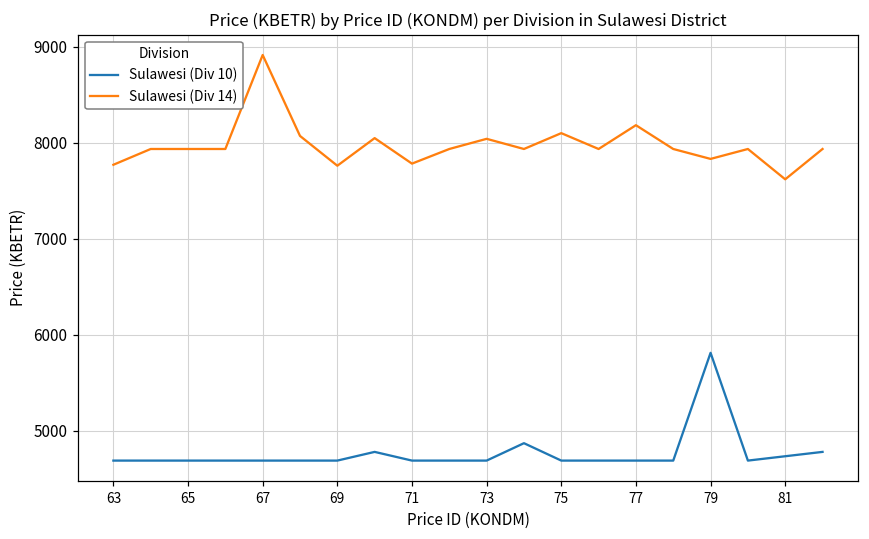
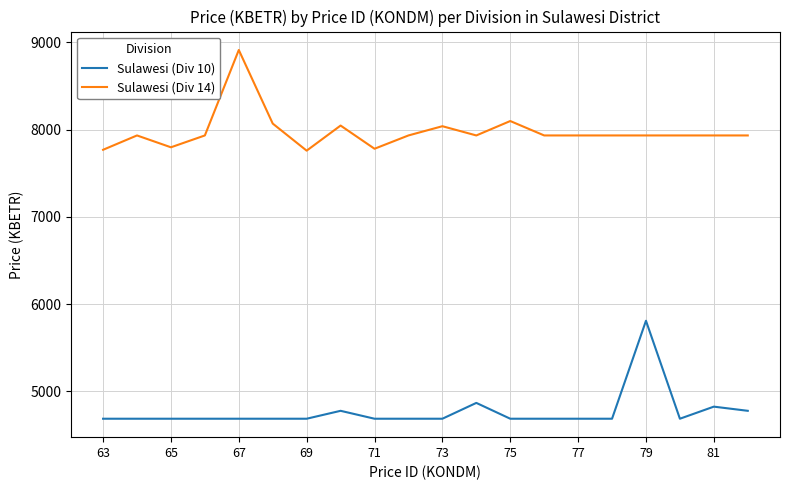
Sulawesi (Div 14), 65: 7900 -> 7800
Sulawesi (Div 14), 77: 8200 -> 7900
Sulawesi (Div 14), 79: 7800 -> 7900
Sulawesi (Div 10), 81: 4700 -> 4800
Sulawesi (Div 14), 81: 7600 -> 7900
